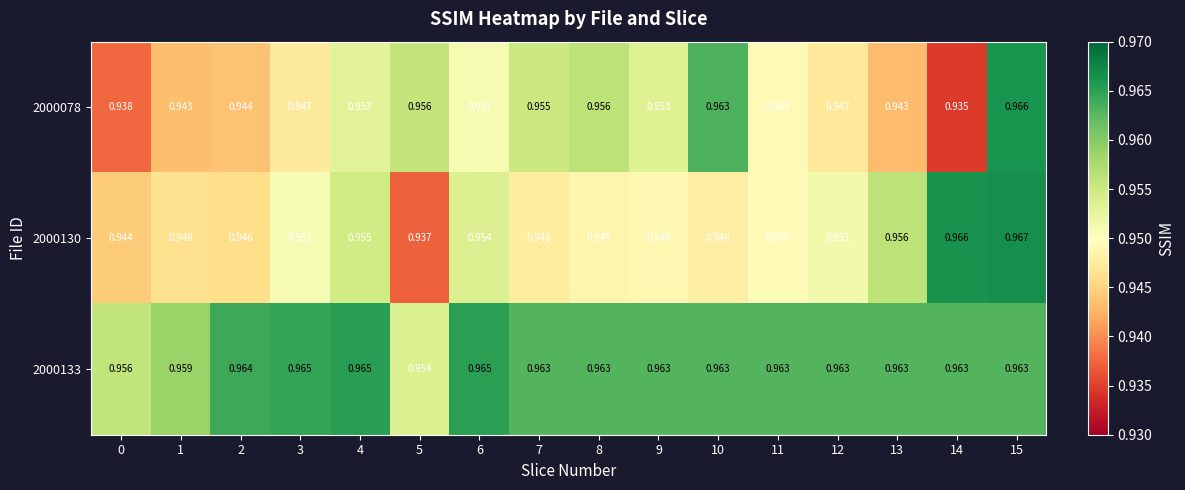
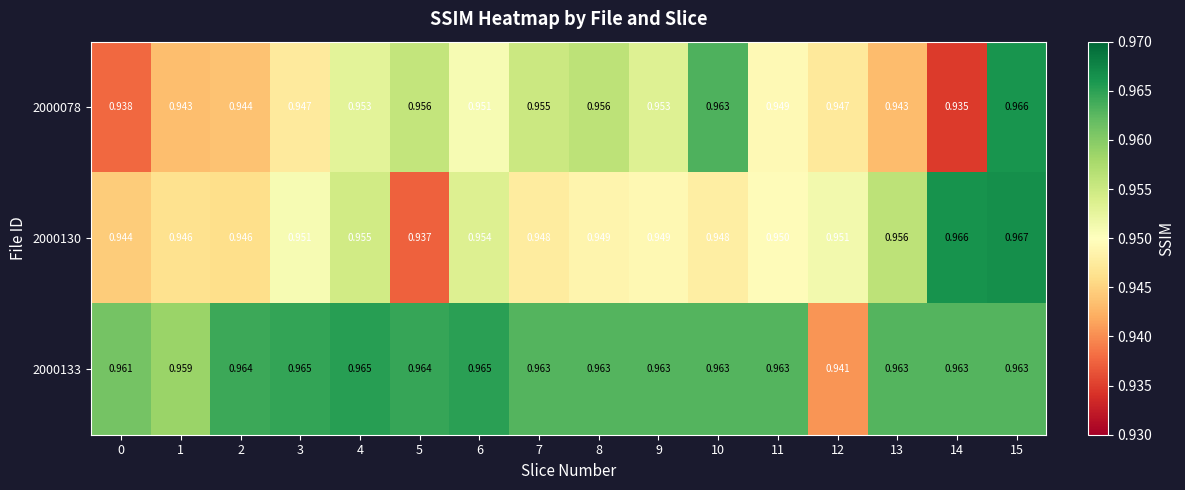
2000133, 0: 0.956 -> 0.961
2000133, 5: 0.954 -> 0.964
2000133, 12: 0.963 -> 0.941
